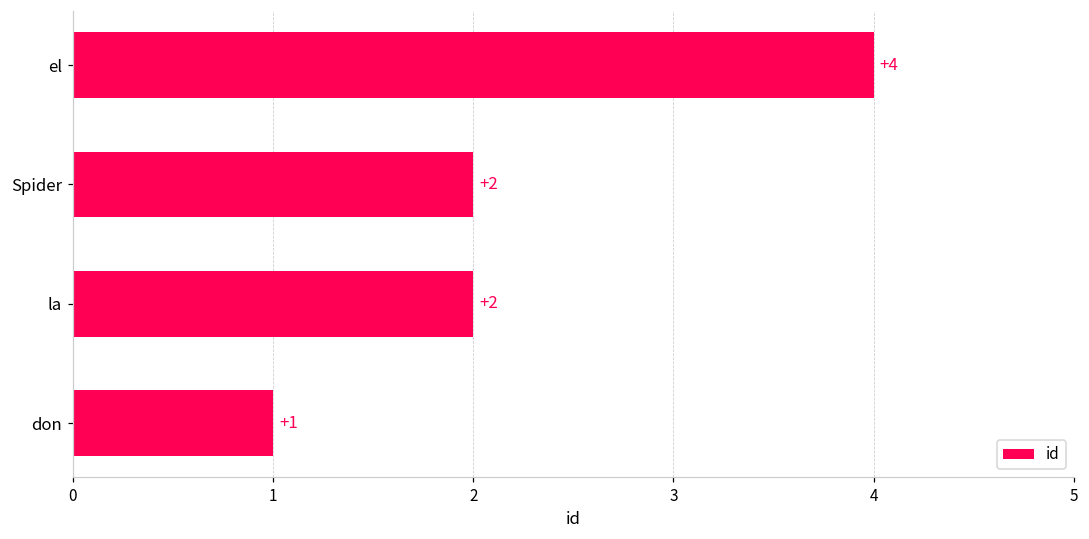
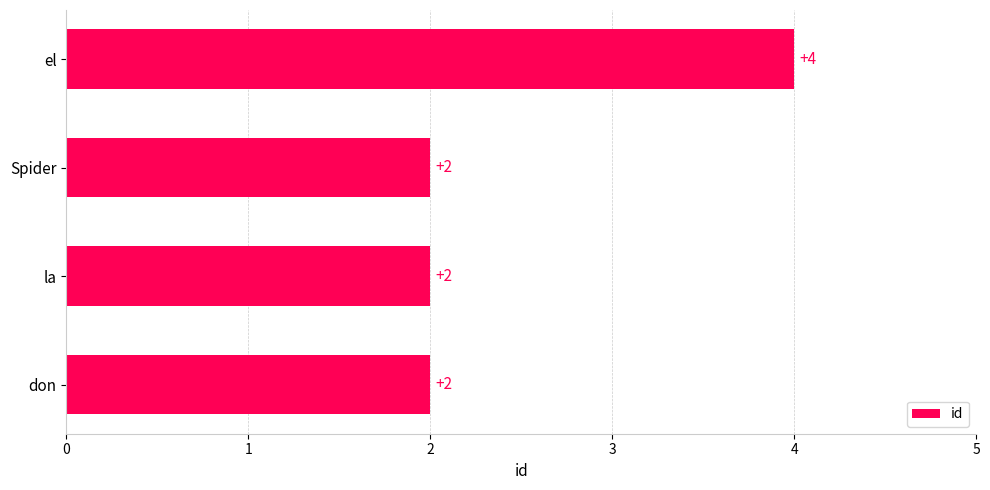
don: +1 -> +2
